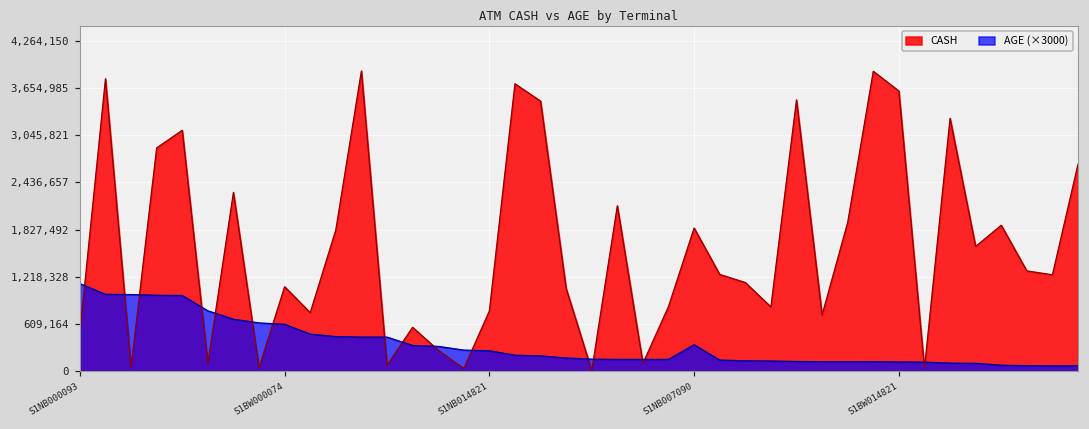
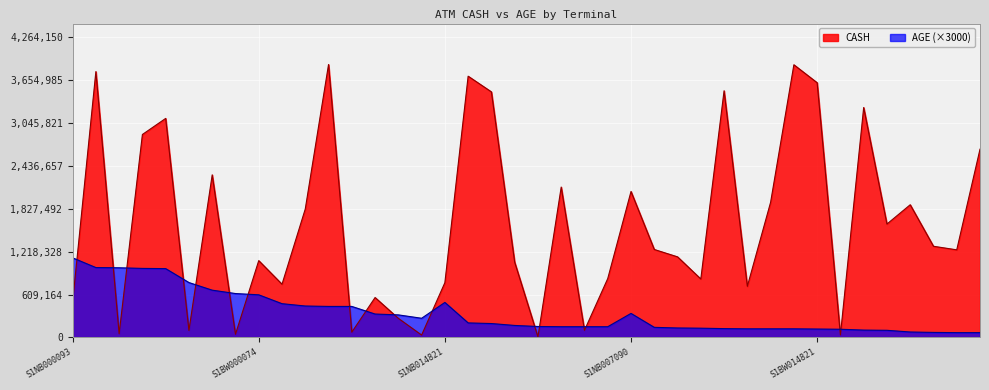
AGE (×3000), S1NB014821: 300,000 -> 500,000
CASH, S1NB007090: 1,800,000 -> 2,100,000
